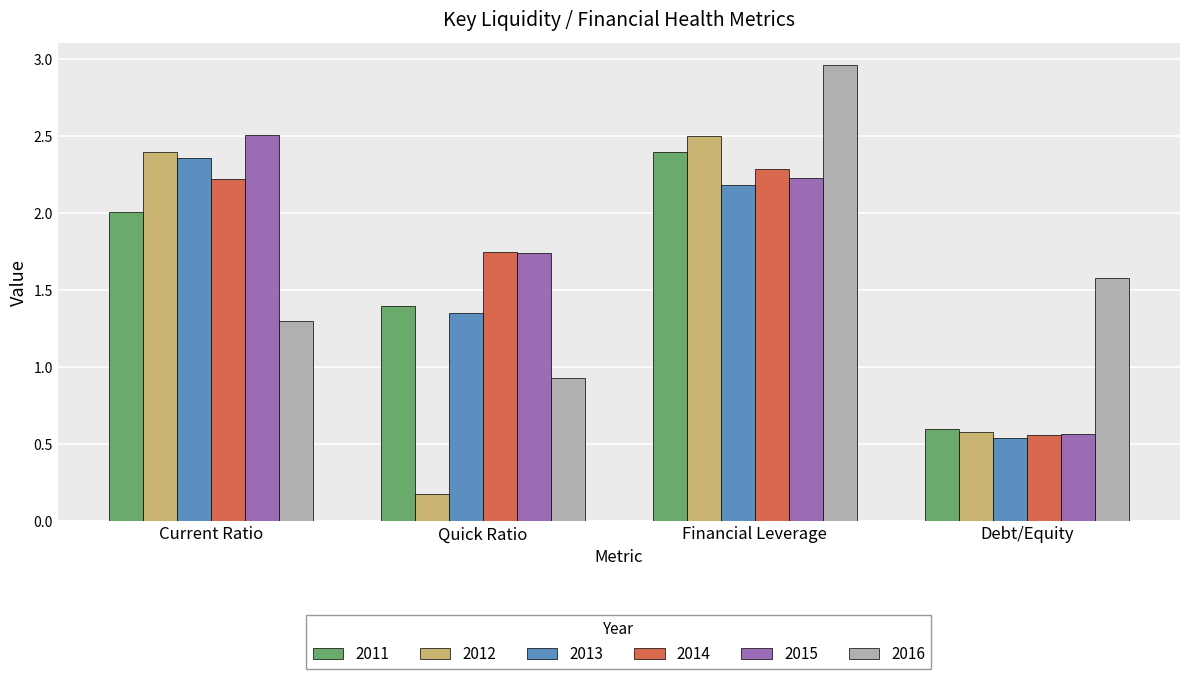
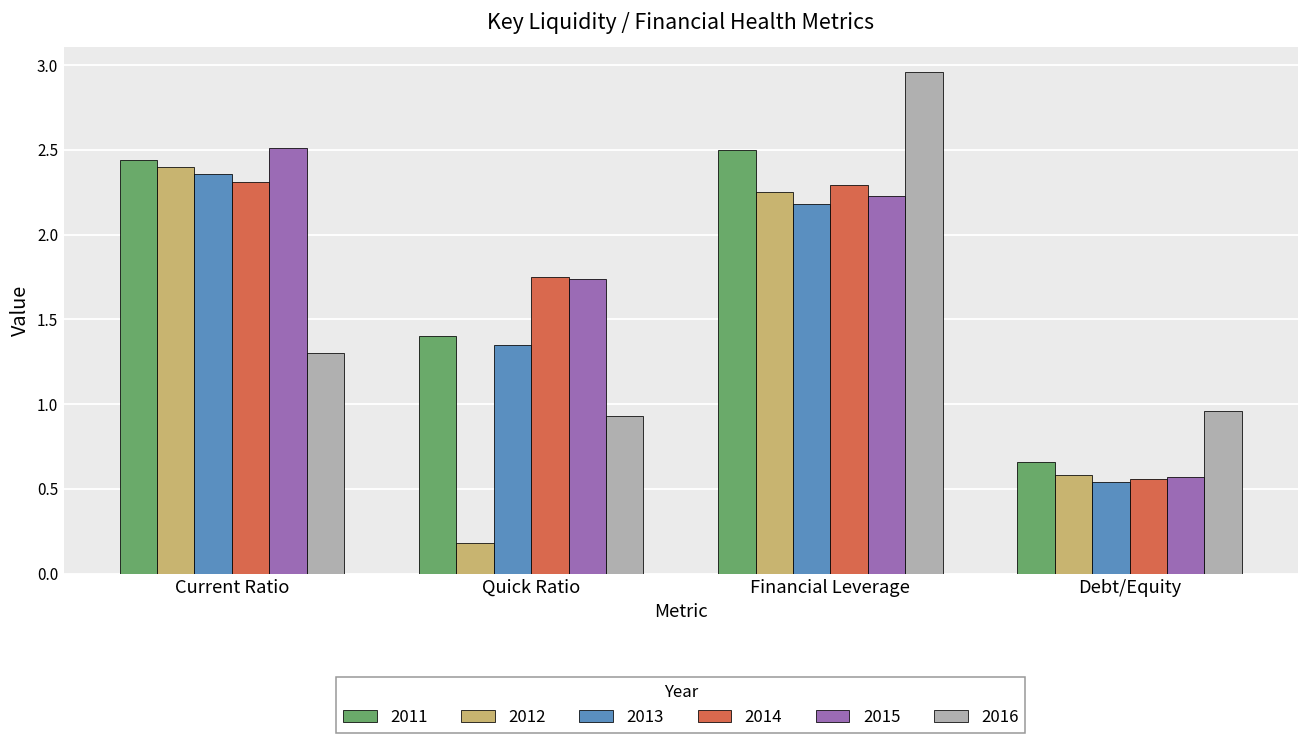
2011, Current Ratio: 2.01 -> 2.44
2014, Current Ratio: 2.22 -> 2.31
2011, Financial Leverage: 2.4 -> 2.5
2012, Financial Leverage: 2.50 -> 2.25
2011, Debt/Equity: 0.60 -> 0.66
2016, Debt/Equity: 1.58 -> 0.96
